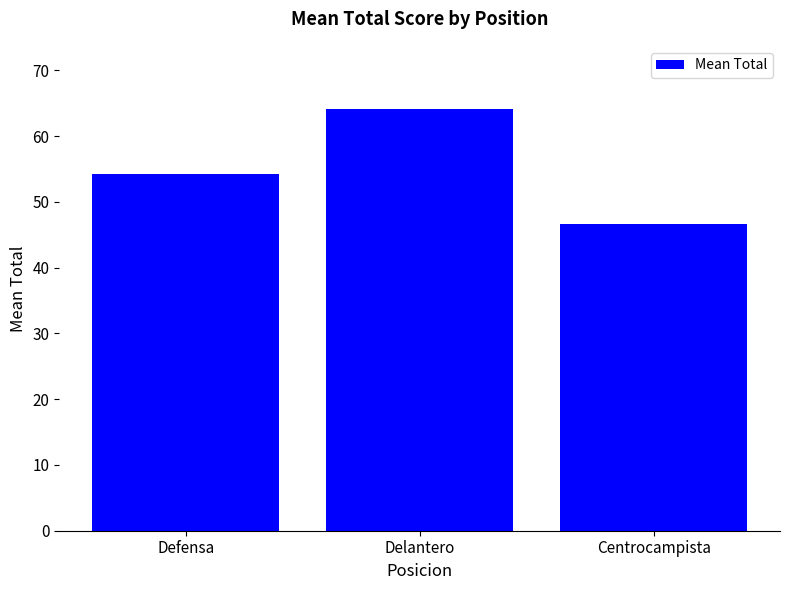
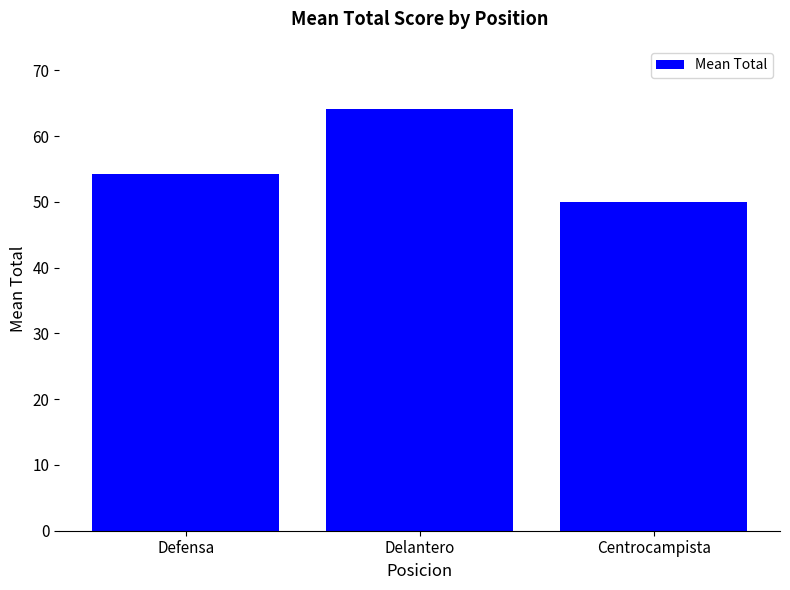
Centrocampista: 47 -> 50
